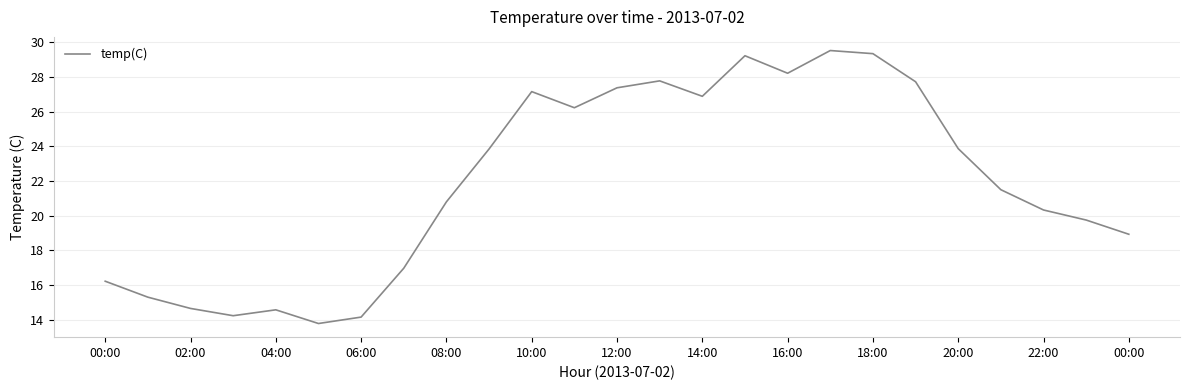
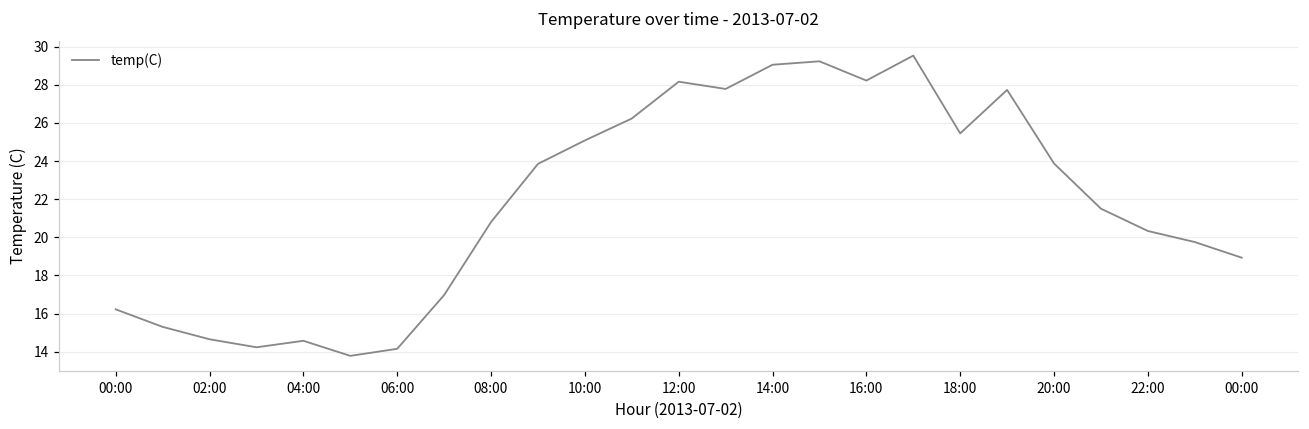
10:00: 27.2 -> 25.1
12:00: 27.4 -> 28.2
14:00: 26.9 -> 29.1
18:00: 29.4 -> 25.5
